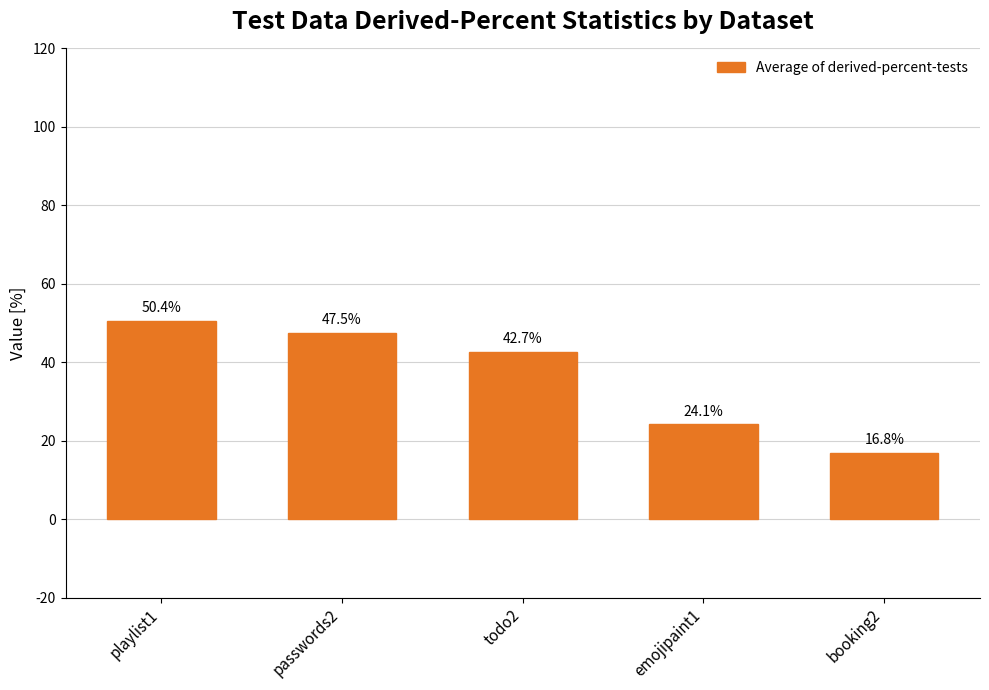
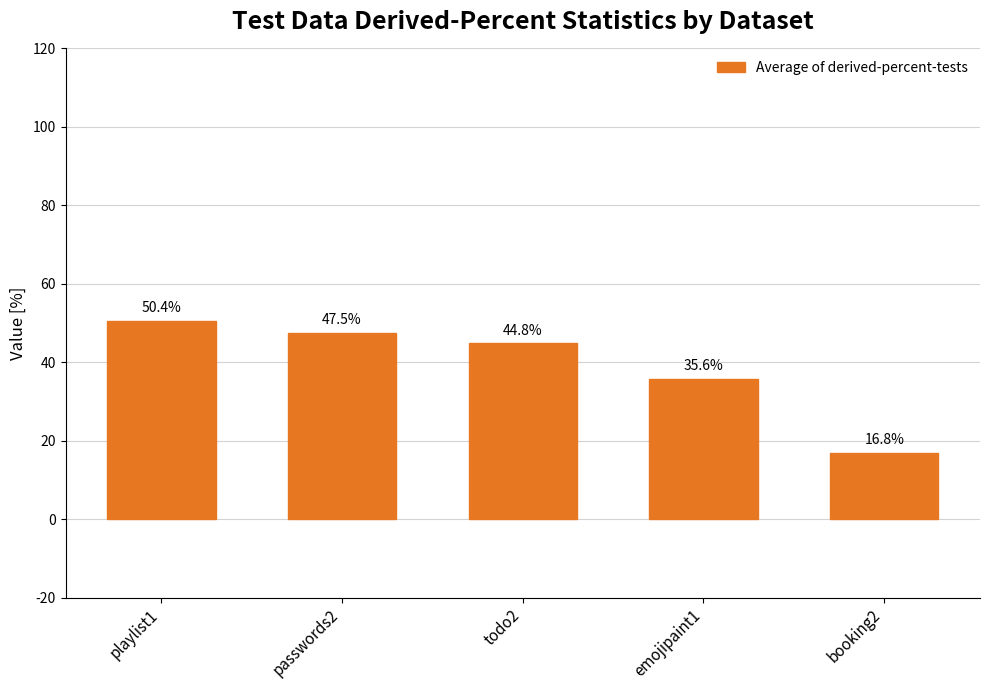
todo2: 42.7% -> 44.8%
emojipaint1: 24.1% -> 35.6%
